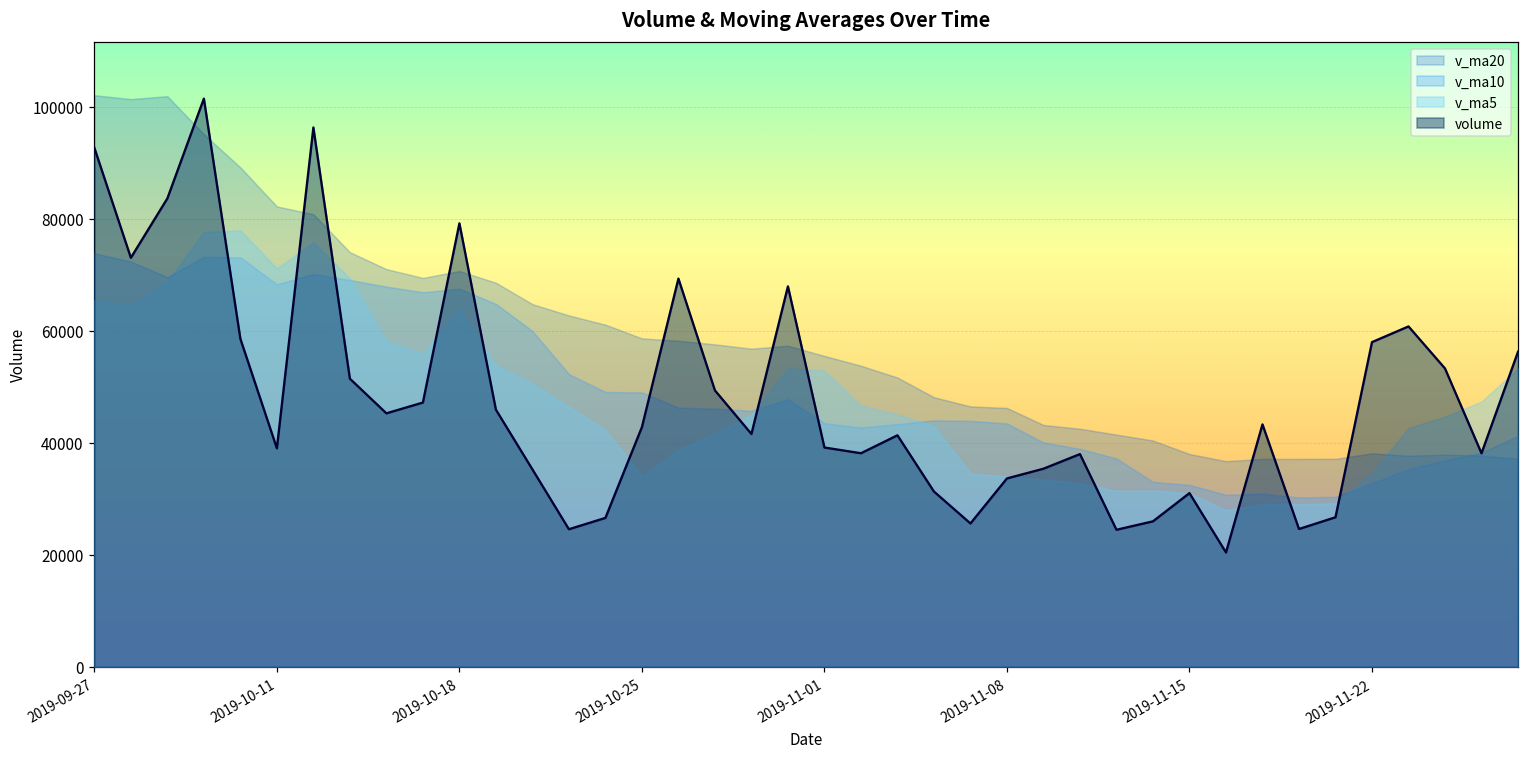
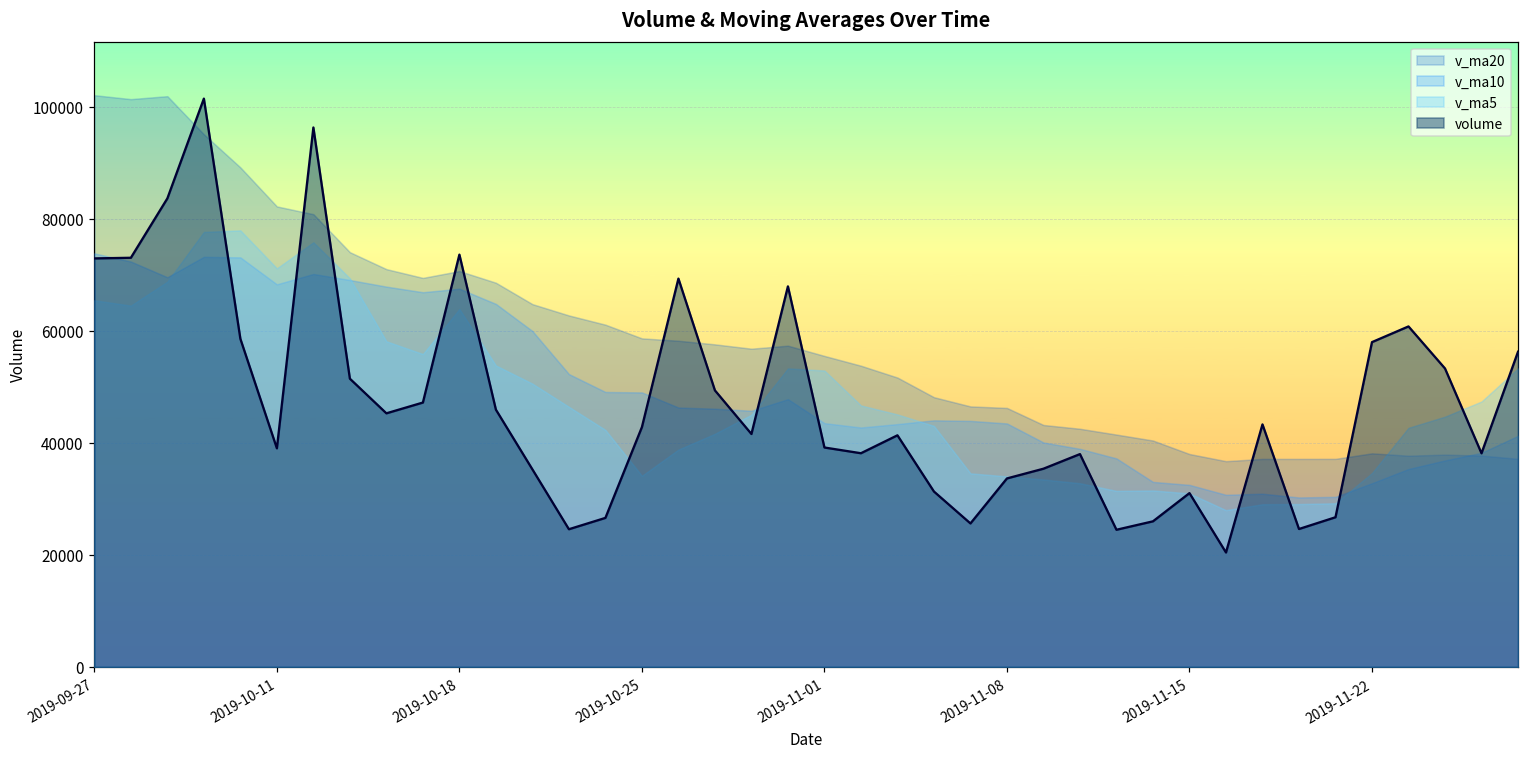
volume, 2019-09-27: 93000 -> 73000
volume, 2019-10-18: 79000 -> 74000
